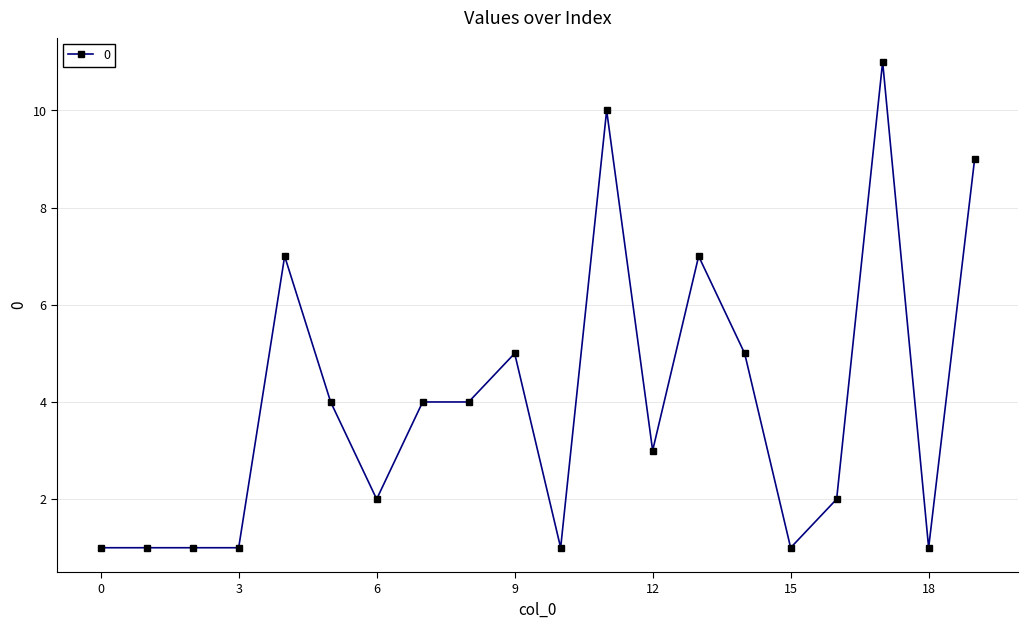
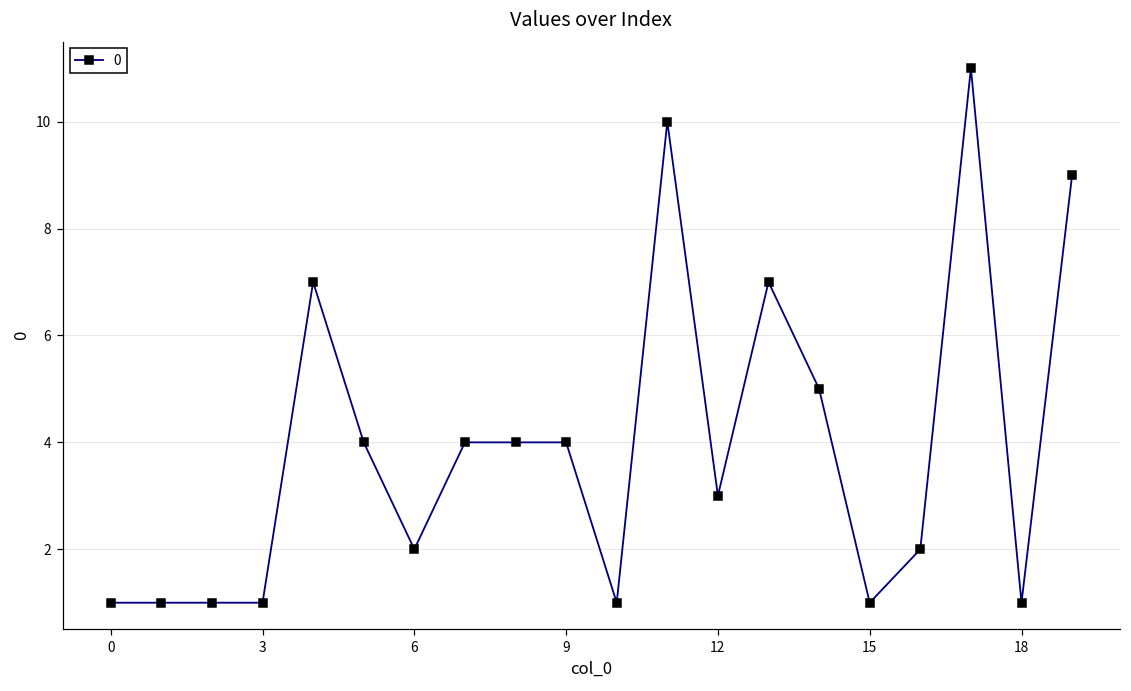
9: 5 -> 4
